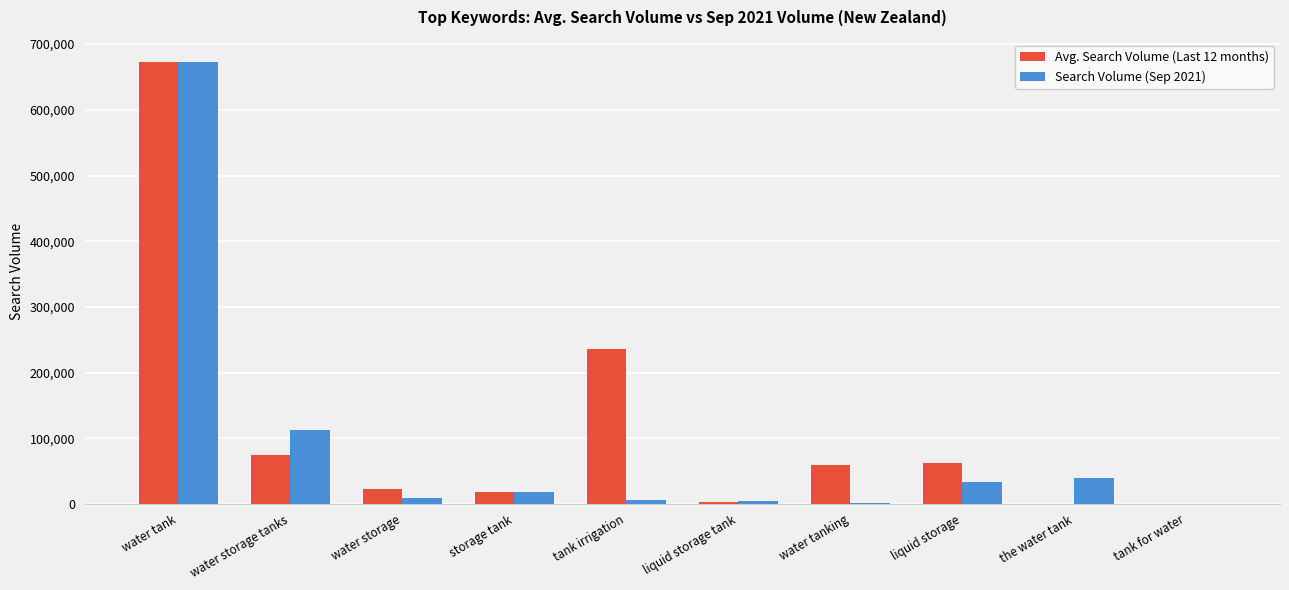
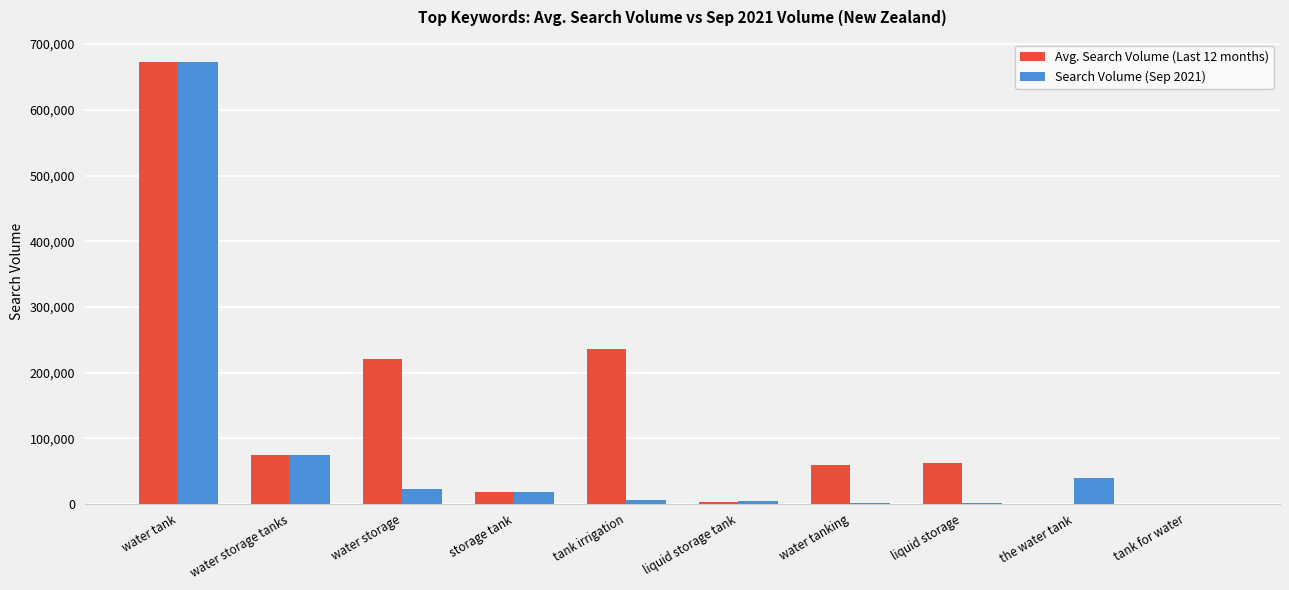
Search Volume (Sep 2021), water storage tanks: 110,000 -> 70,000
Avg. Search Volume (Last 12 months), water storage: 20,000 -> 220,000
Search Volume (Sep 2021), water storage: 10,000 -> 20,000
Search Volume (Sep 2021), liquid storage: 30,000 -> 0
